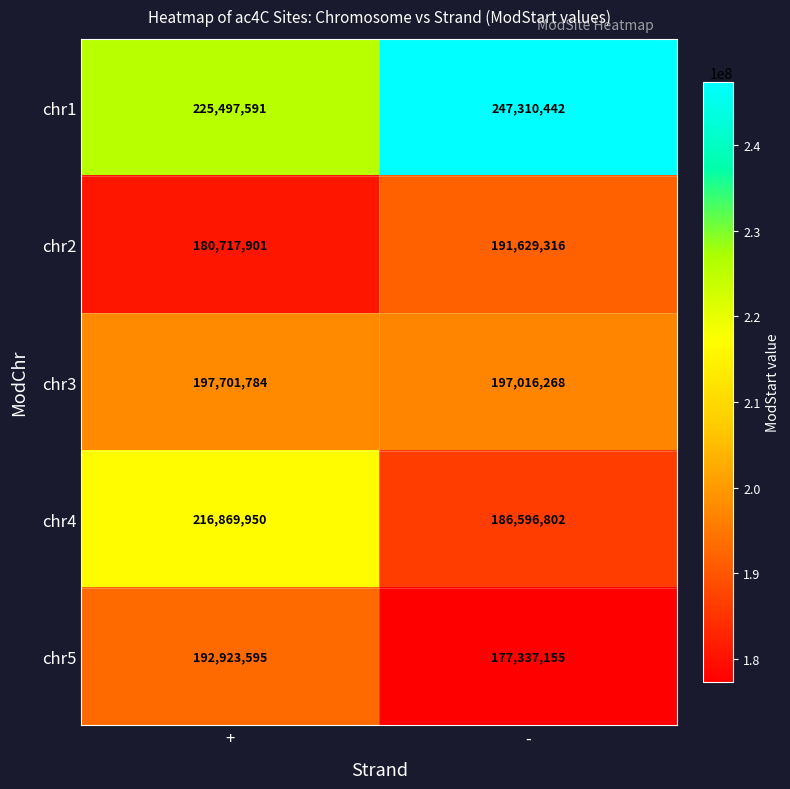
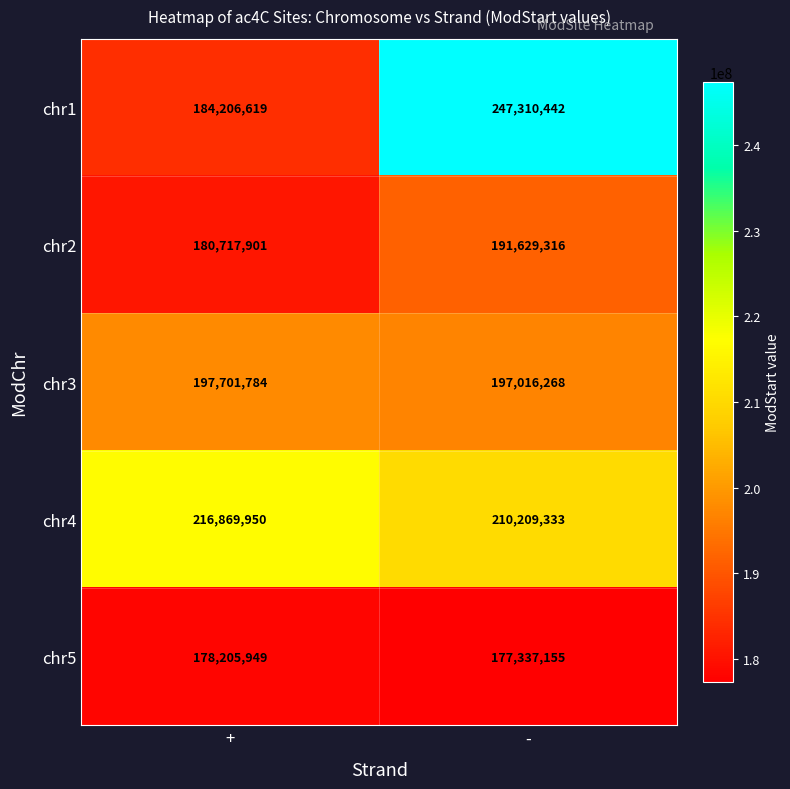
chr1, +: 225,497,591 -> 184,206,619
chr4, -: 186,596,802 -> 210,209,333
chr5, +: 192,923,595 -> 178,205,949
